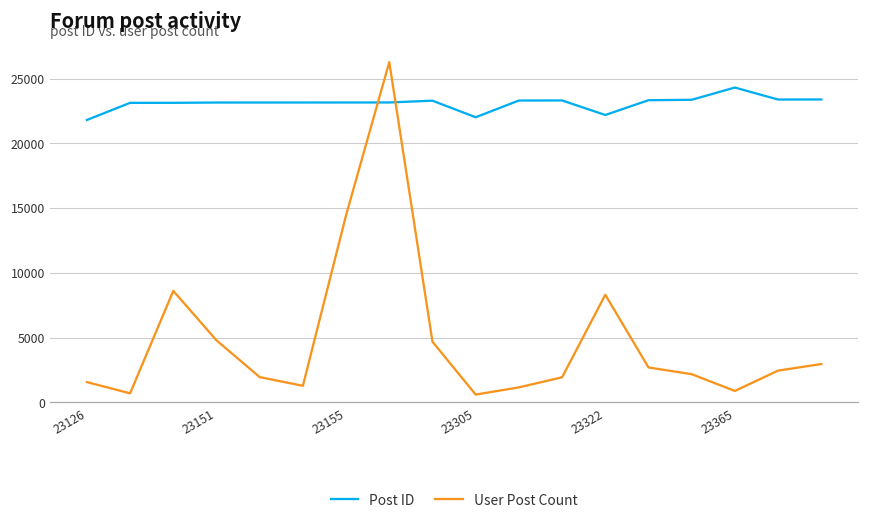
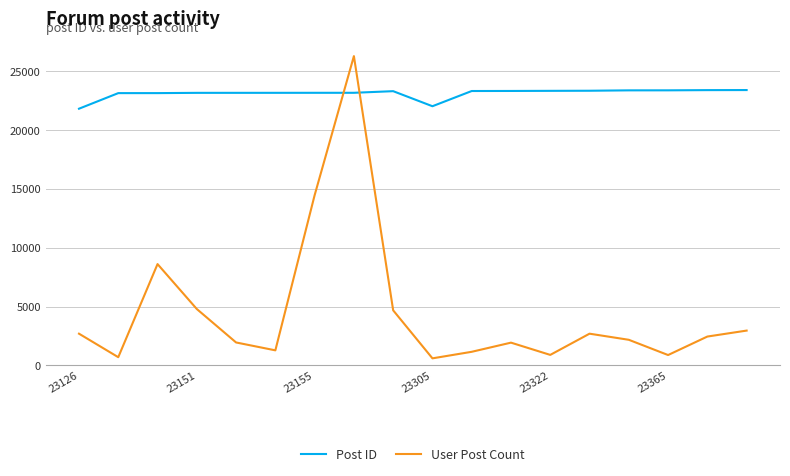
User Post Count, 23126: 1600 -> 2700
Post ID, 23322: 22200 -> 23300
User Post Count, 23322: 8300 -> 900
Post ID, 23365: 24300 -> 23400
